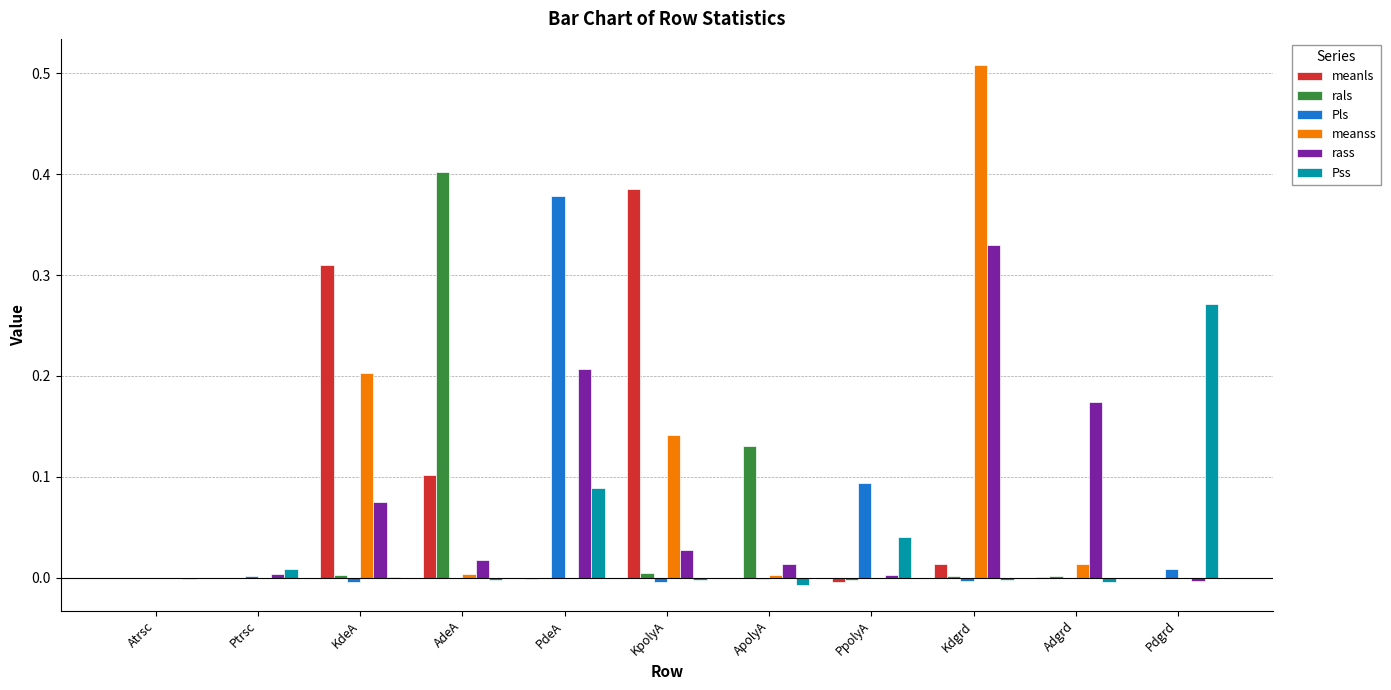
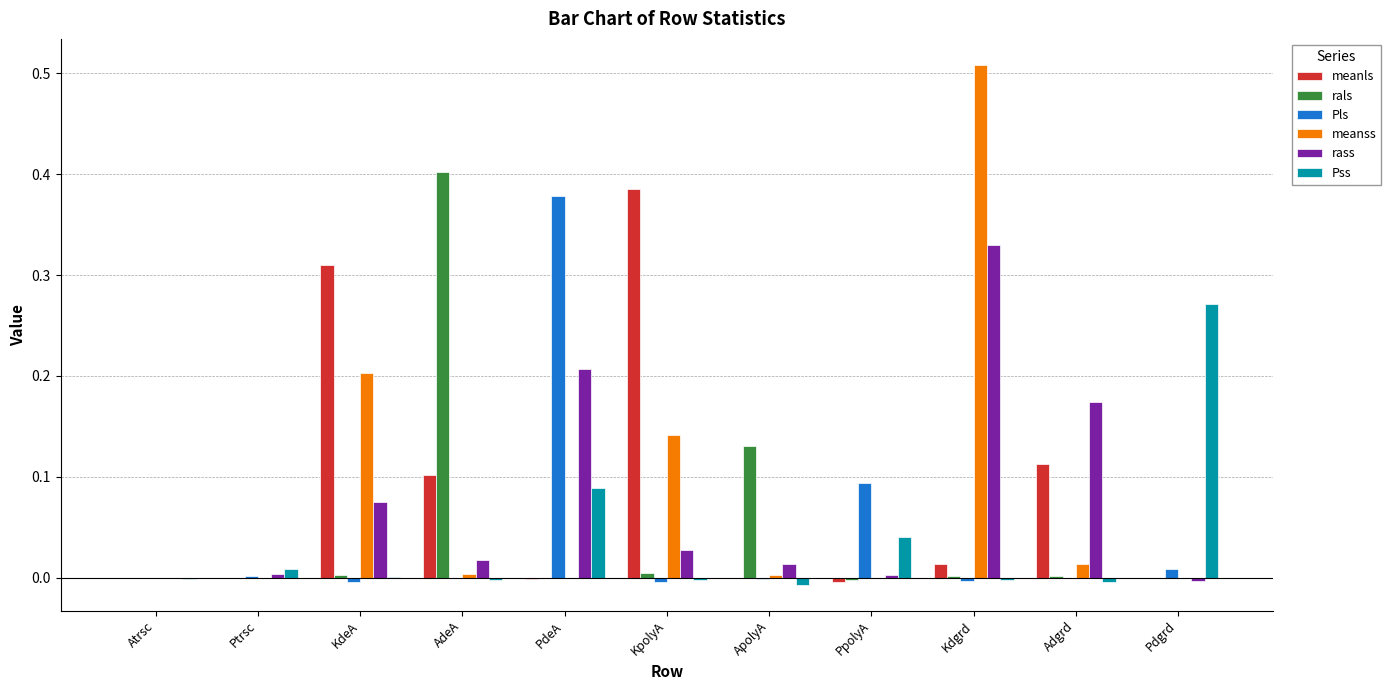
meanls, Adgrd: 0.000 -> 0.113
